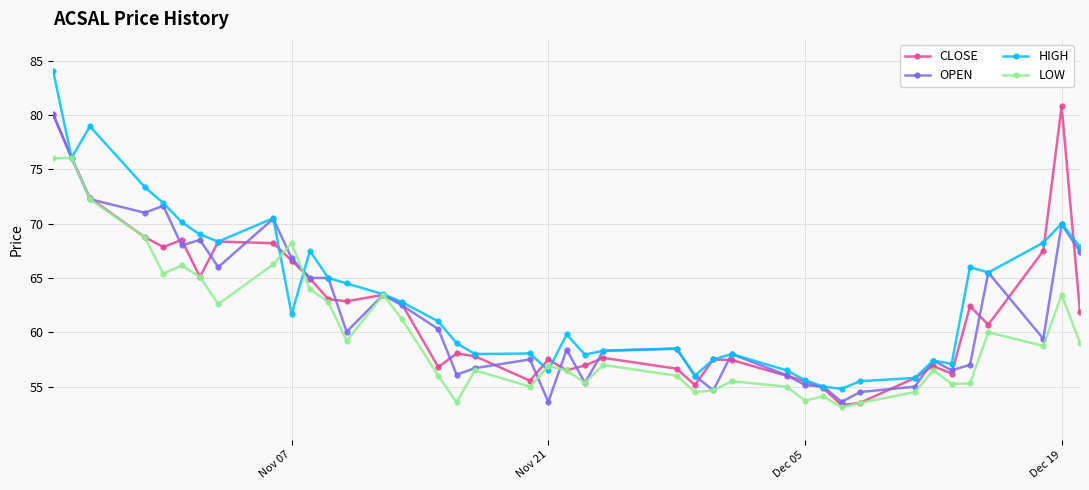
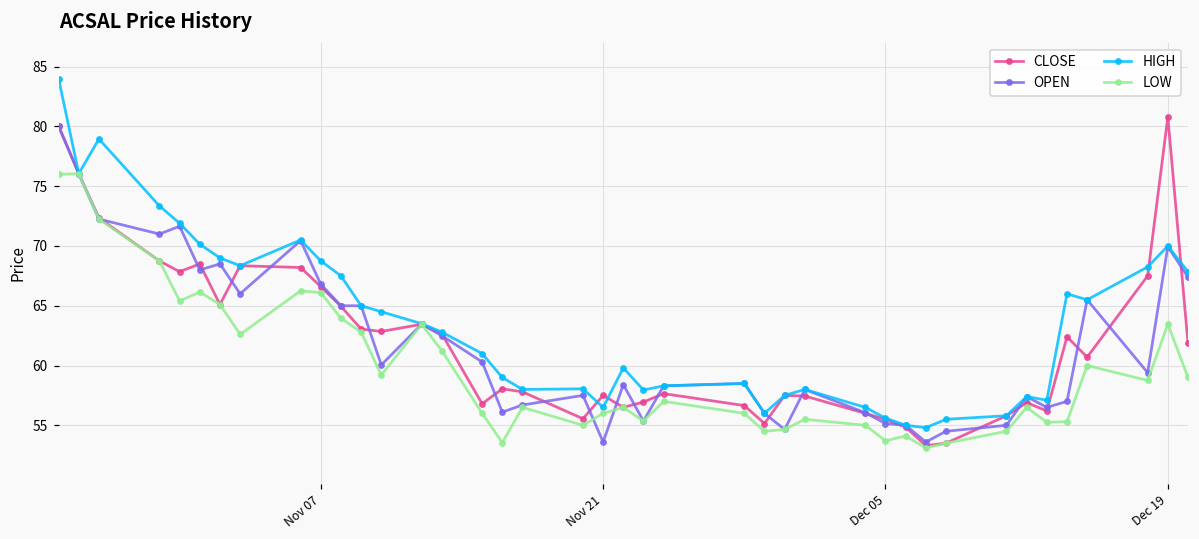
HIGH, Nov 07: 61.7 -> 68.8
LOW, Nov 07: 68.2 -> 66.1
LOW, Nov 21: 56.9 -> 56.0
